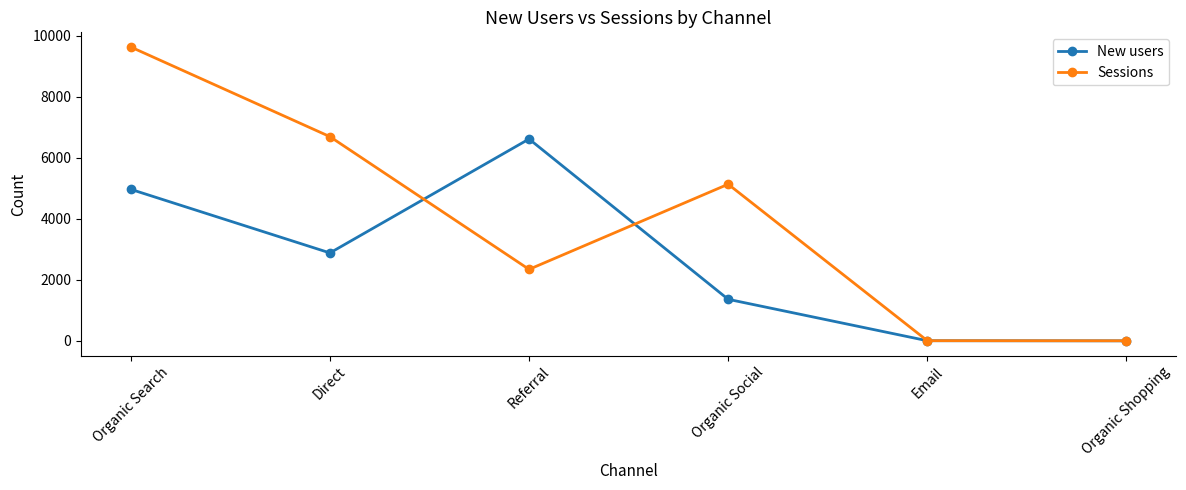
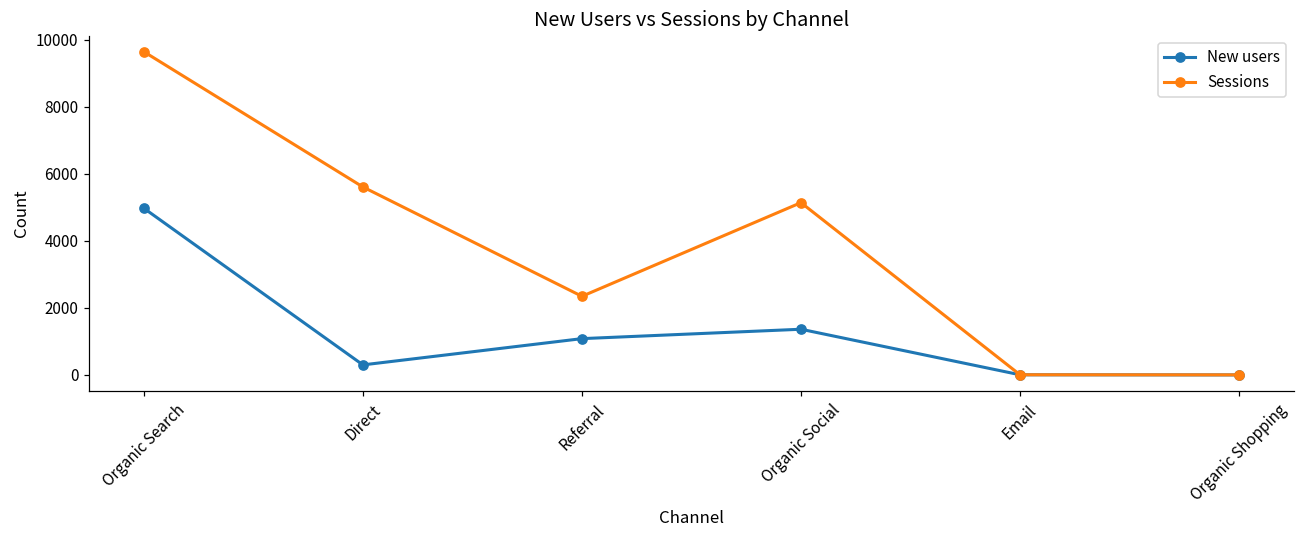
New users, Direct: 2900 -> 300
Sessions, Direct: 6700 -> 5600
New users, Referral: 6600 -> 1100
